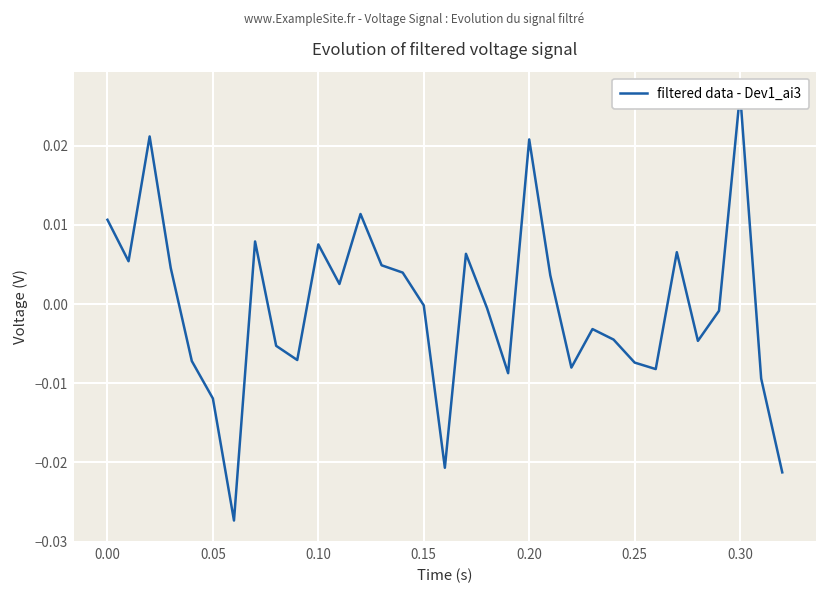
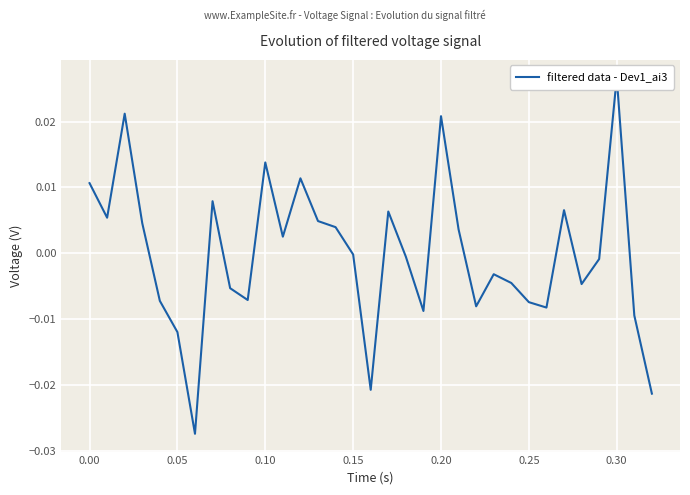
0.10: 0.008 -> 0.014
